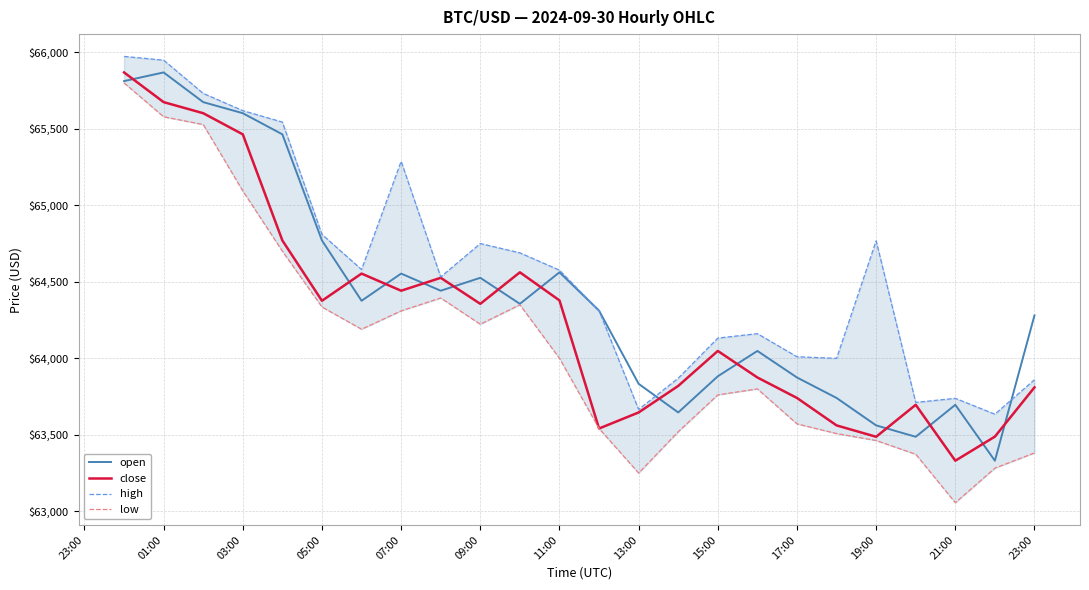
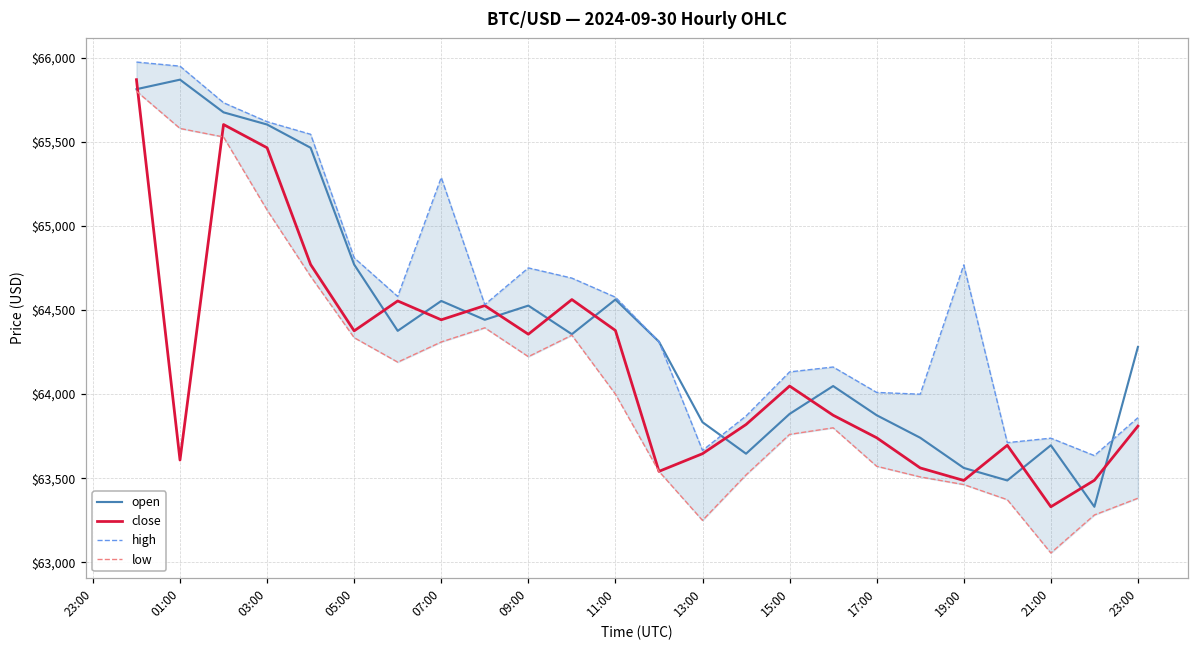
close, 01:00: $65,670 -> $63,610
